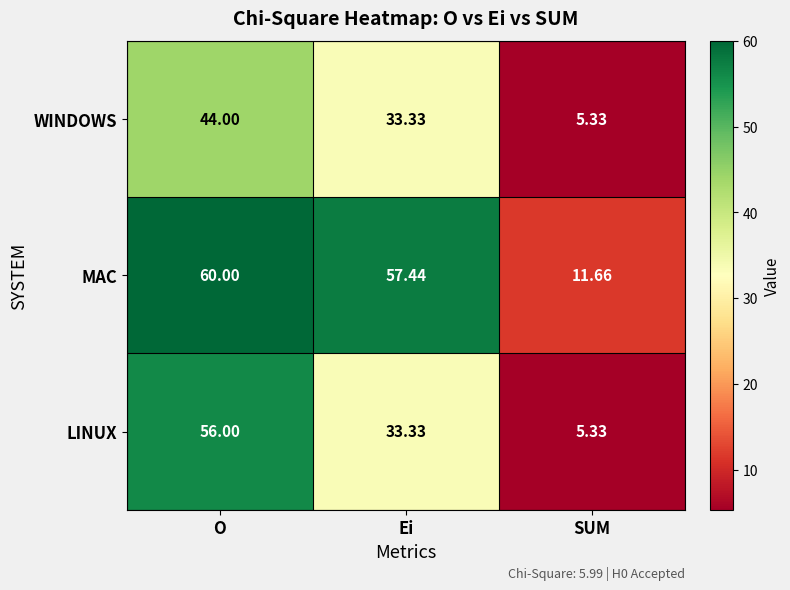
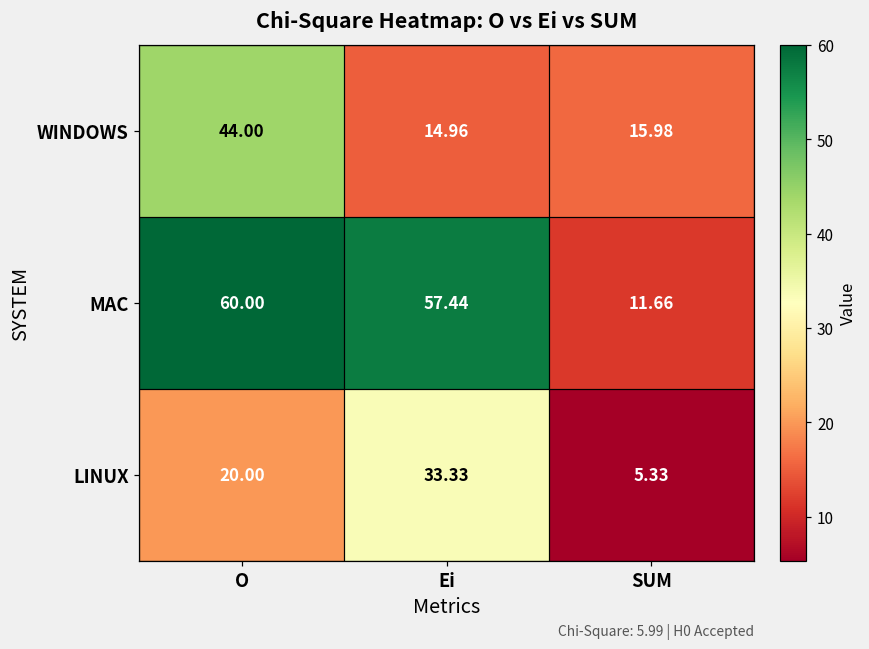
WINDOWS, Ei: 33.33 -> 14.96
WINDOWS, SUM: 5.33 -> 15.98
LINUX, O: 56.00 -> 20.00
